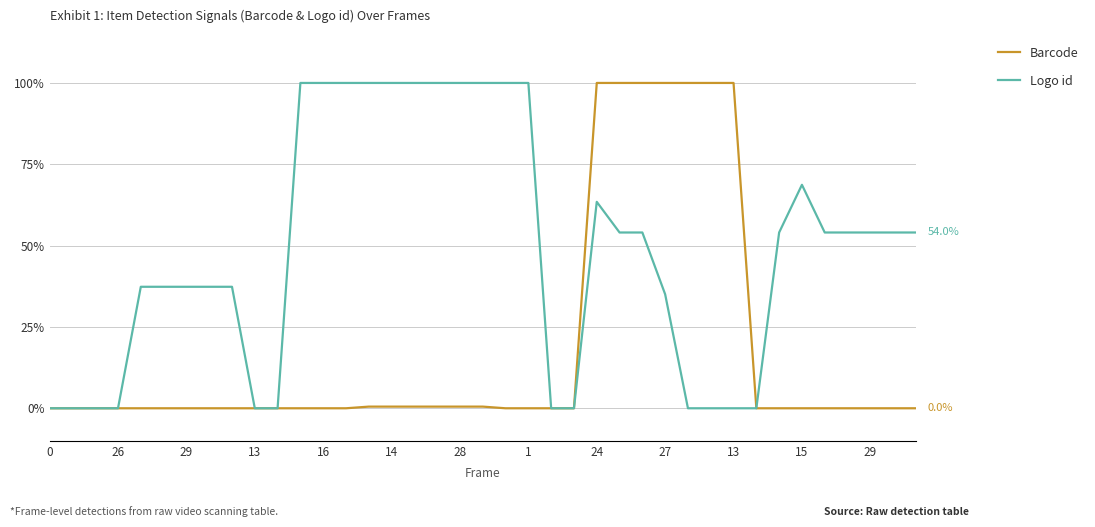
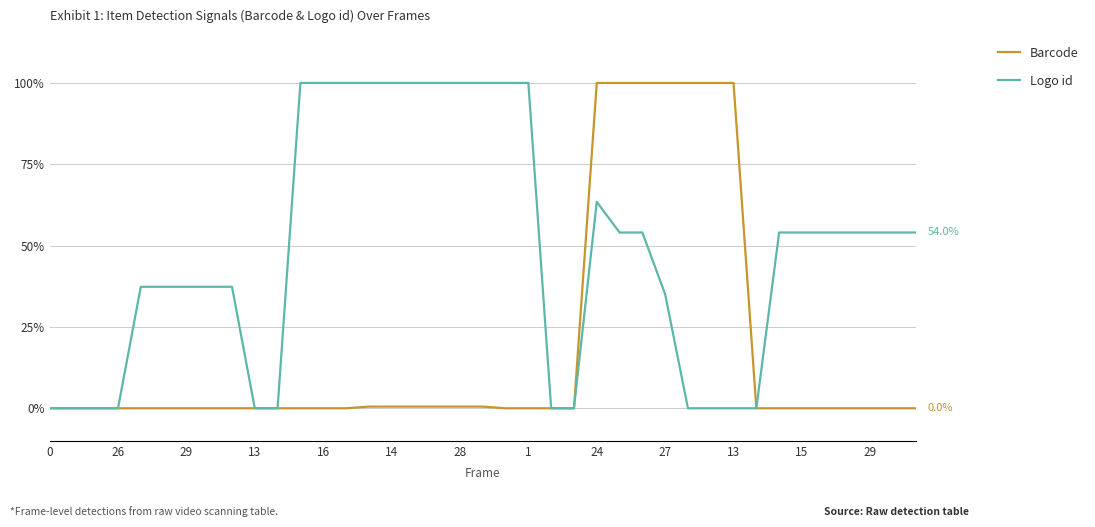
Logo id, 15: 69% -> 54%
